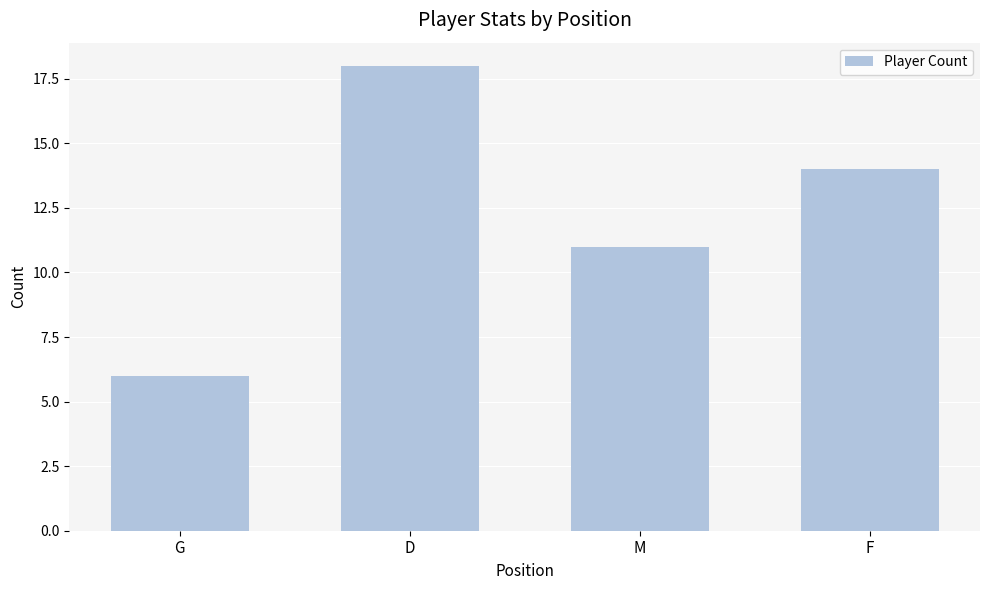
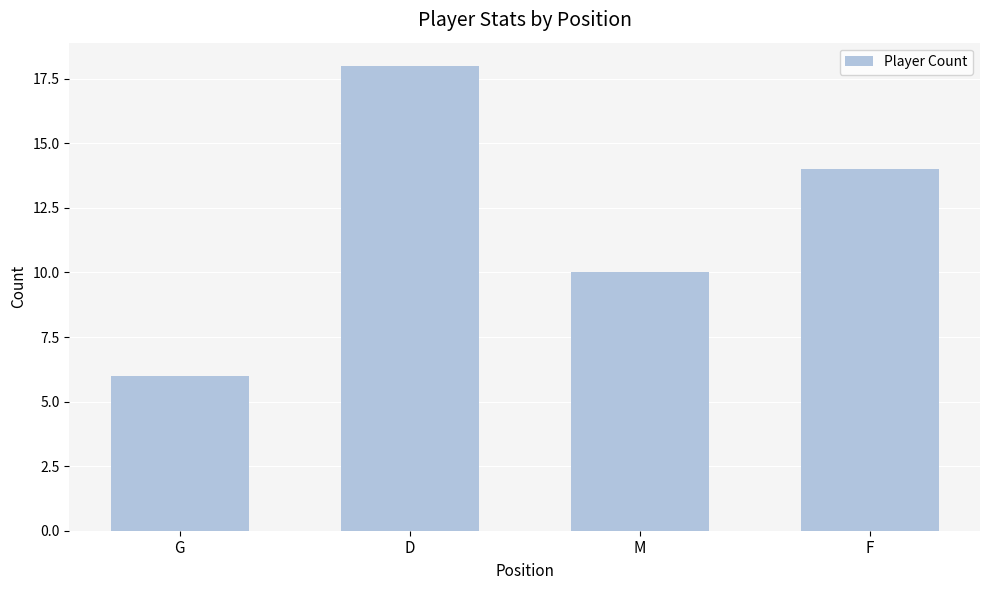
M: 11 -> 10
